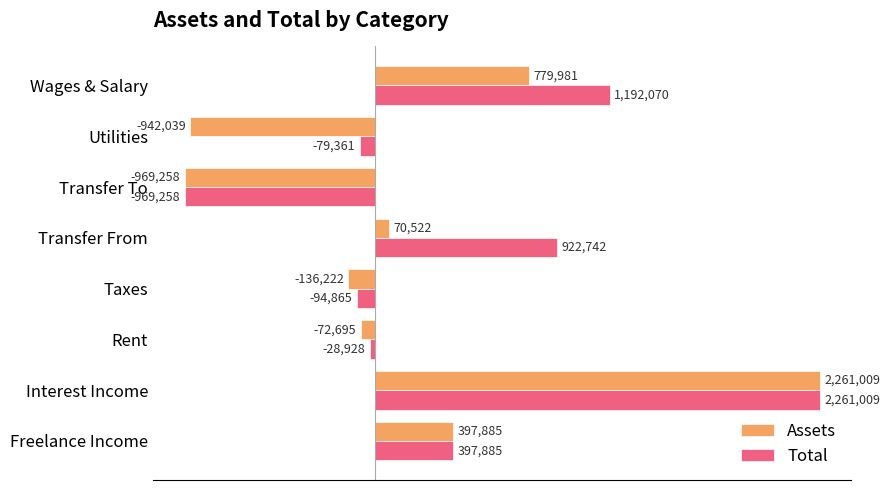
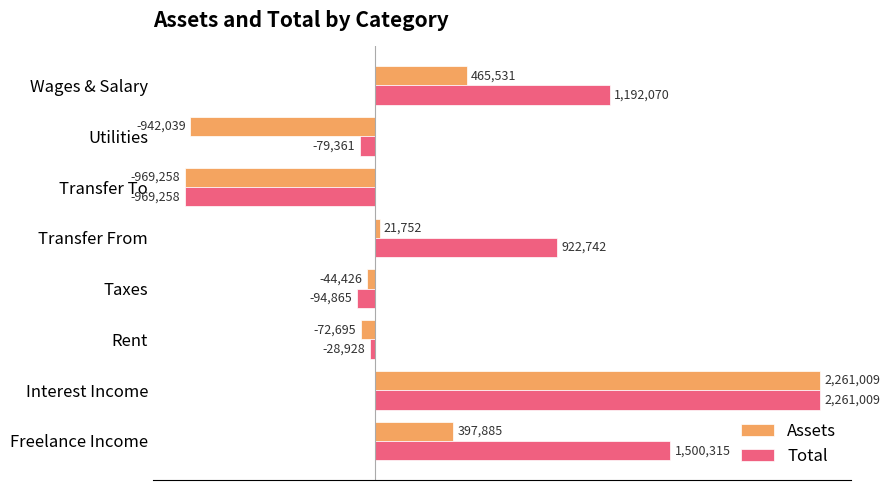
Assets, Wages & Salary: 779,981 -> 465,531
Assets, Transfer From: 70,522 -> 21,752
Assets, Taxes: -136,222 -> -44,426
Total, Freelance Income: 397,885 -> 1,500,315
